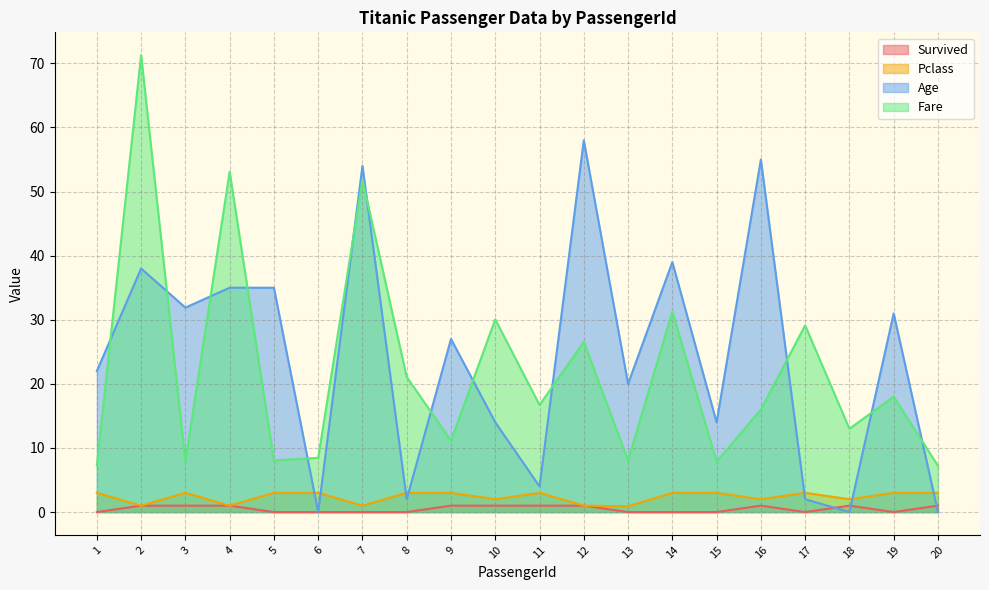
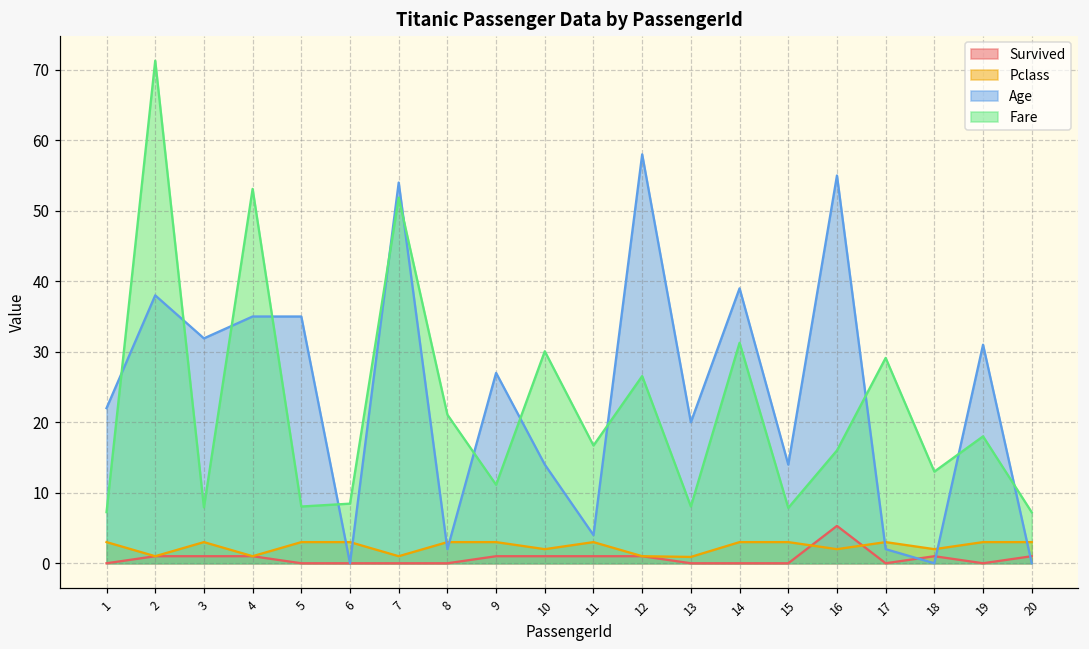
Survived, 16: 1 -> 5
